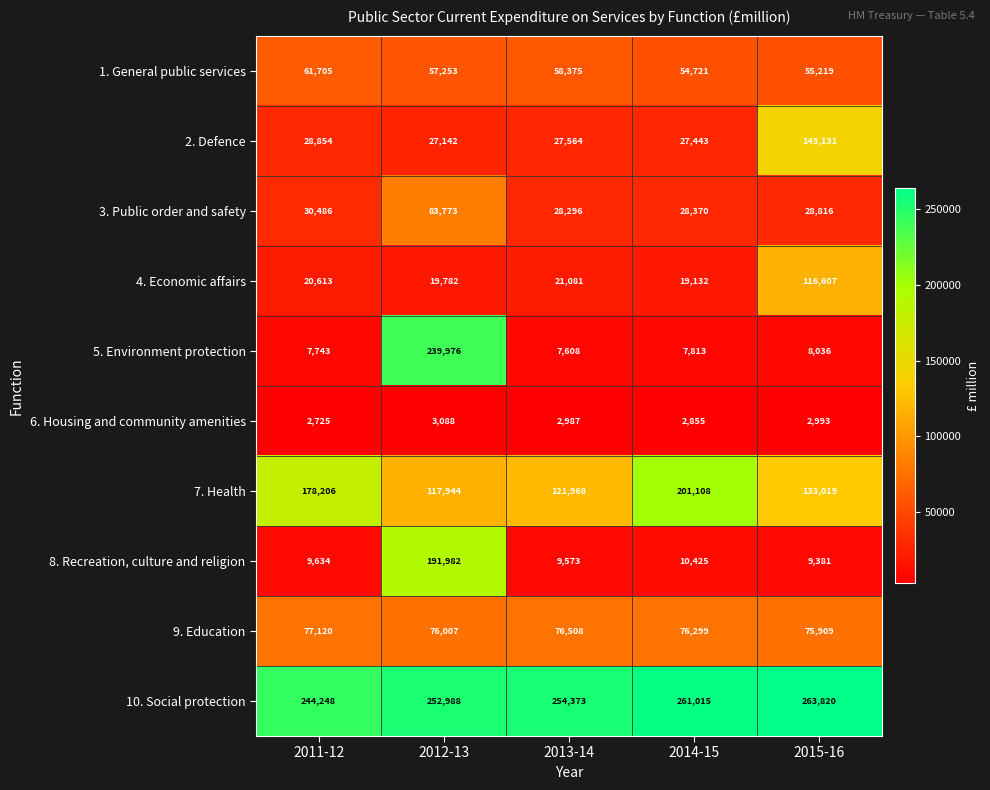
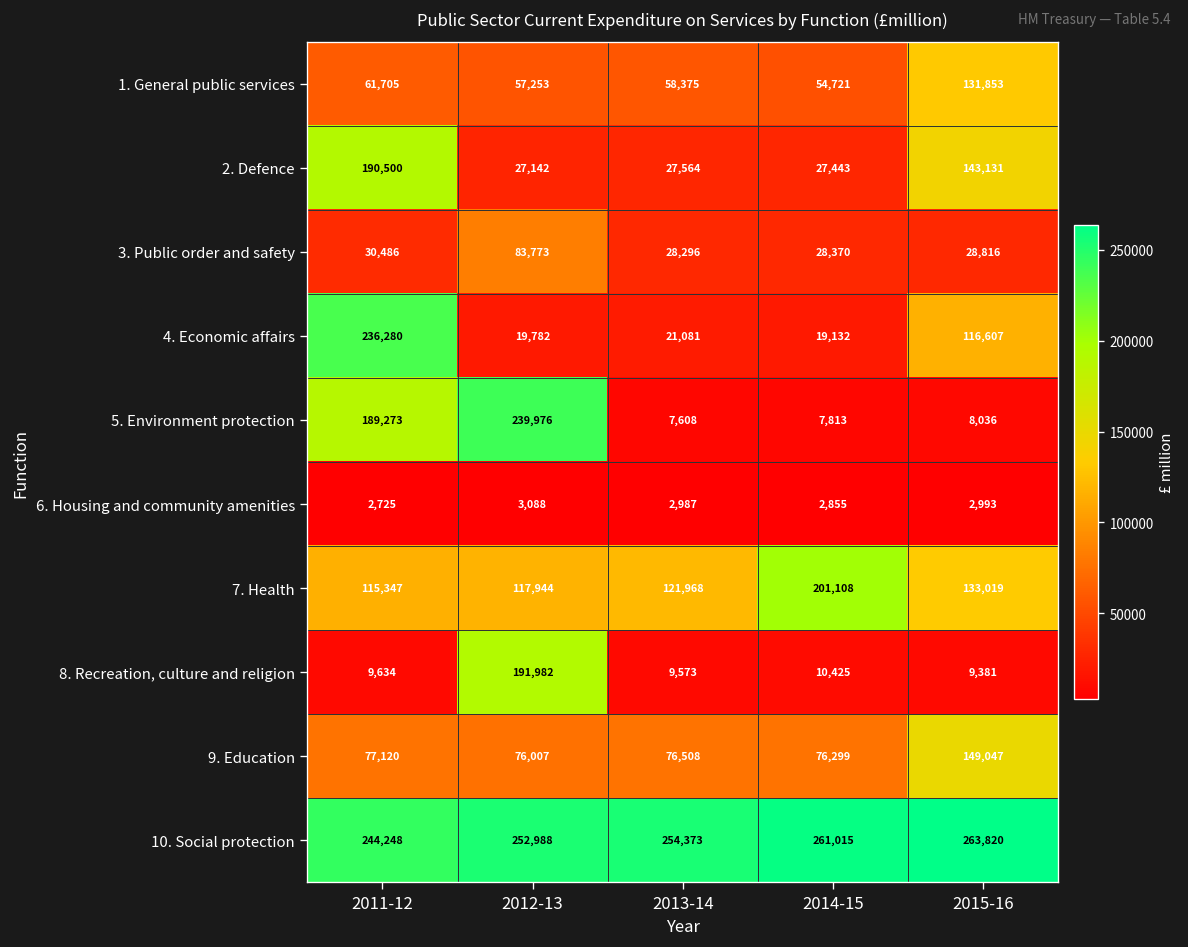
1. General public services, 2015-16: 55,219 -> 131,853
2. Defence, 2011-12: 28,854 -> 190,500
4. Economic affairs, 2011-12: 20,613 -> 236,280
5. Environment protection, 2011-12: 7,743 -> 189,273
7. Health, 2011-12: 178,206 -> 115,347
9. Education, 2015-16: 75,909 -> 149,047
